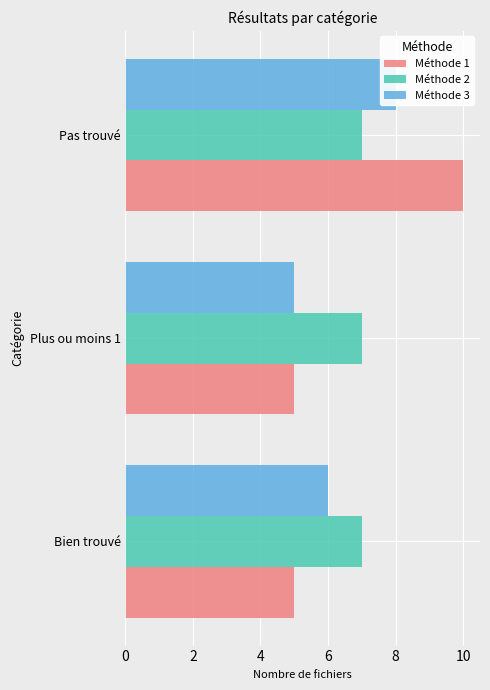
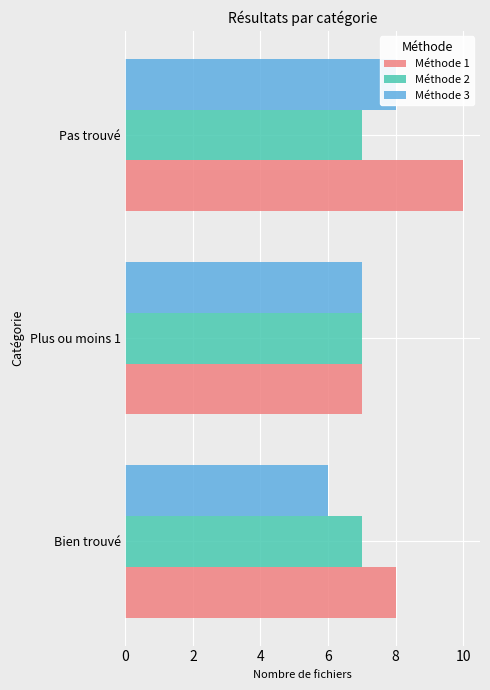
Méthode 3, Plus ou moins 1: 5 -> 7
Méthode 1, Plus ou moins 1: 5 -> 7
Méthode 1, Bien trouvé: 5 -> 8
